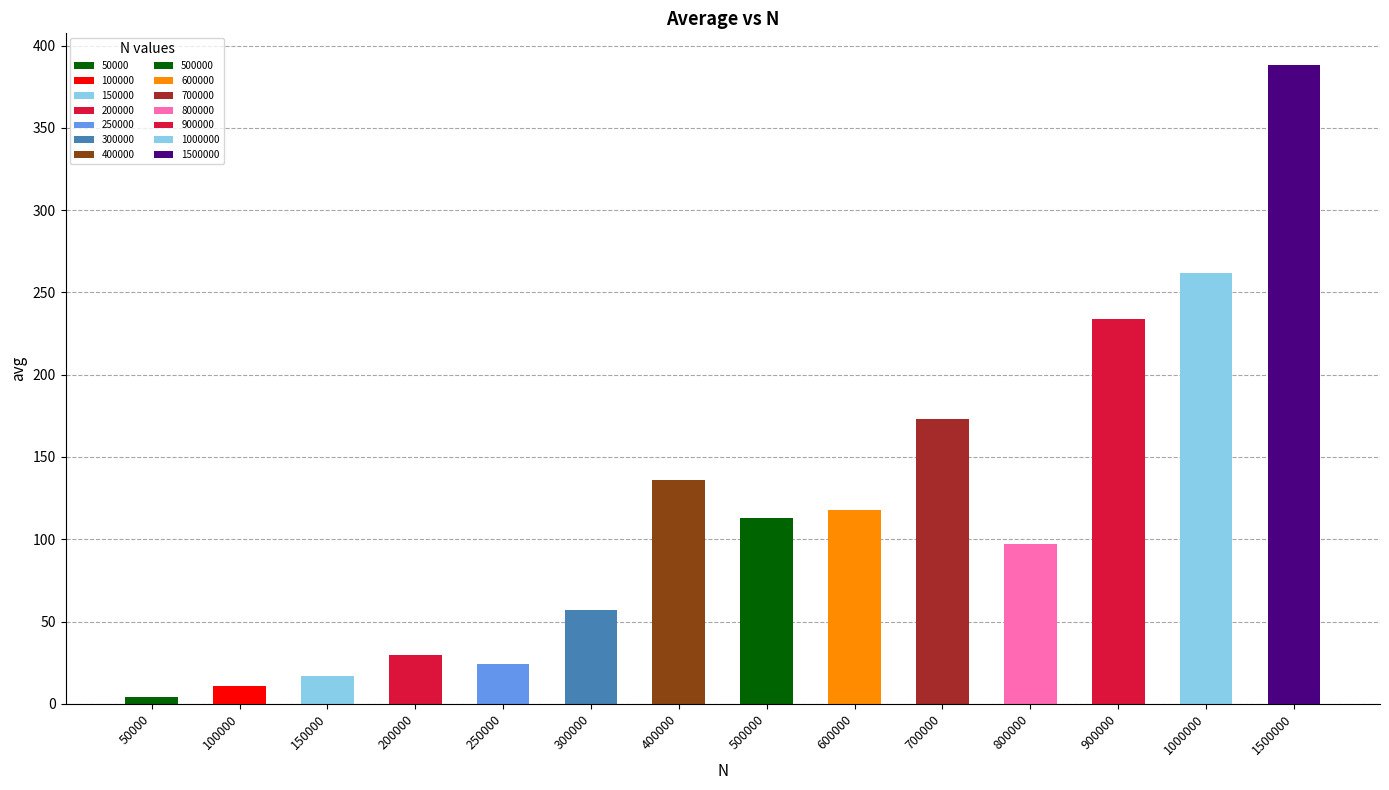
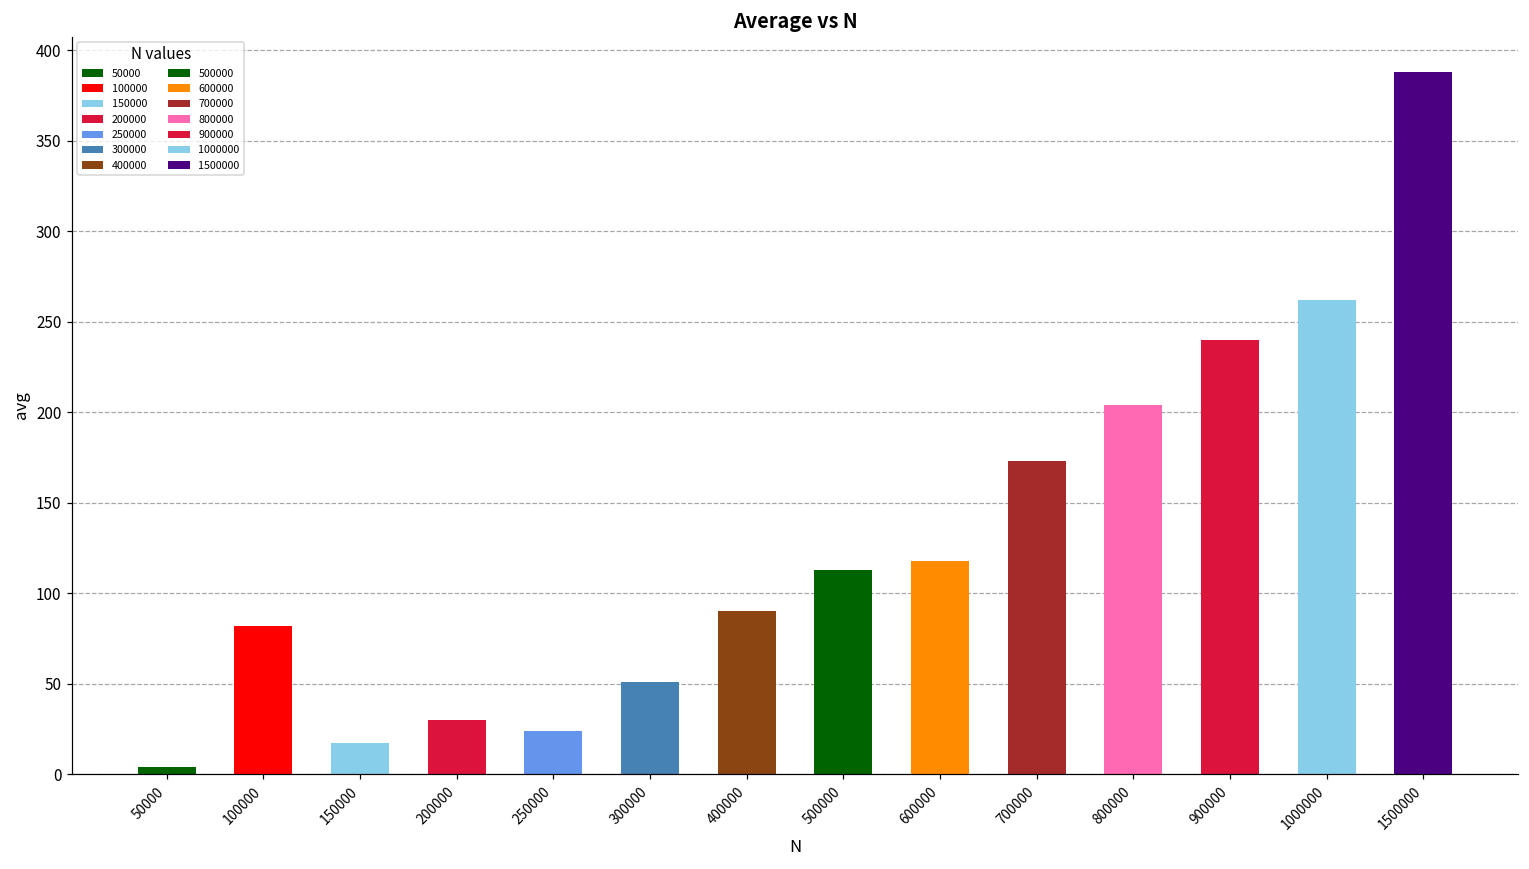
100000: 11 -> 82
300000: 57 -> 51
400000: 136 -> 90
800000: 97 -> 204
900000: 234 -> 240
